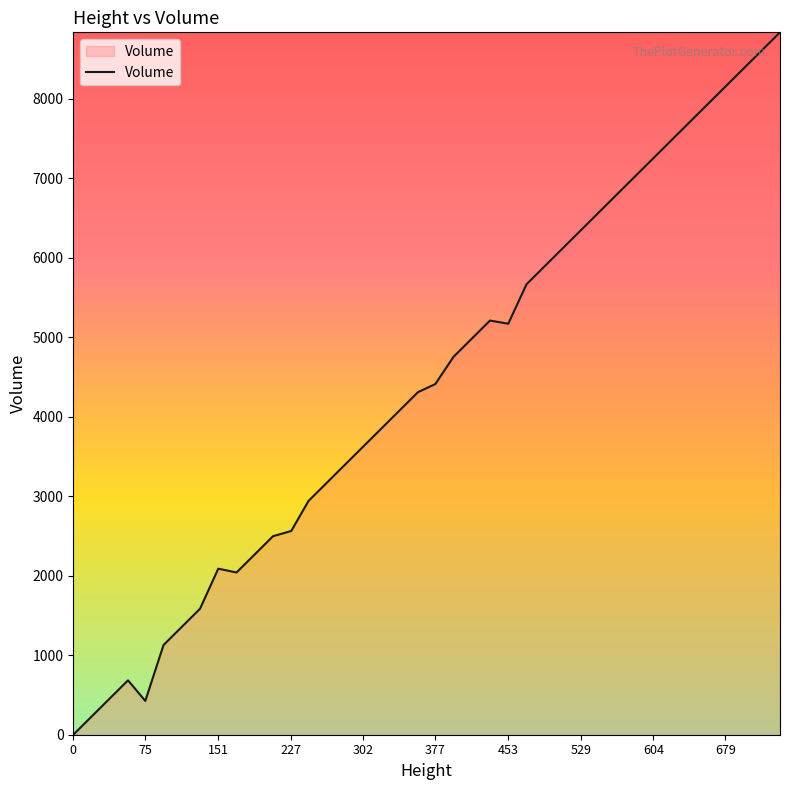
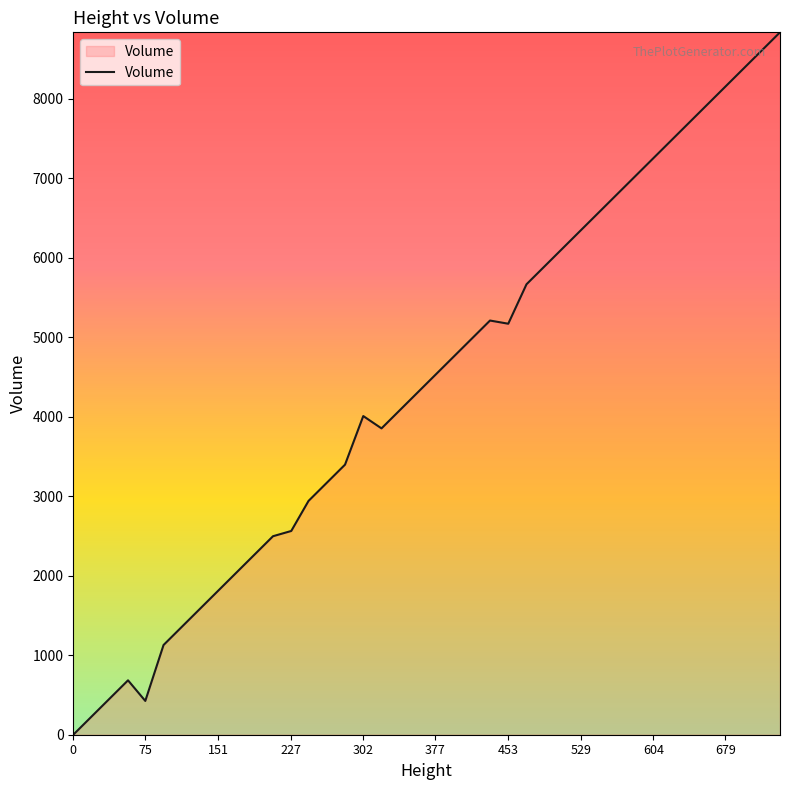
151: 2100 -> 1800
302: 3600 -> 4000
377: 4400 -> 4500
